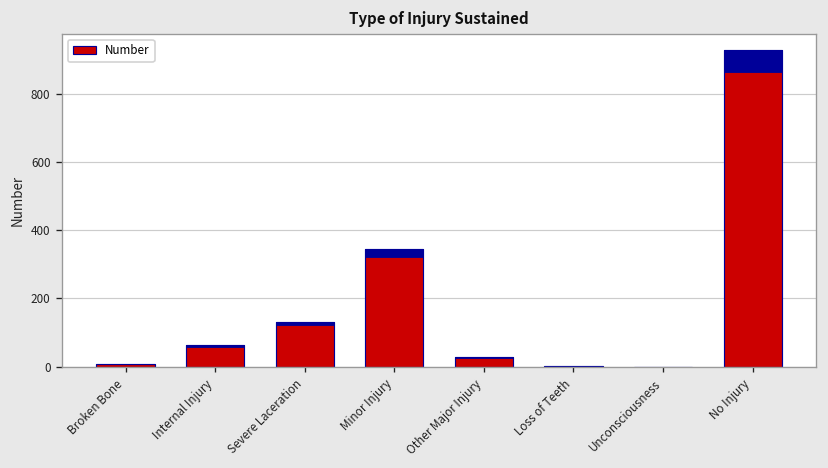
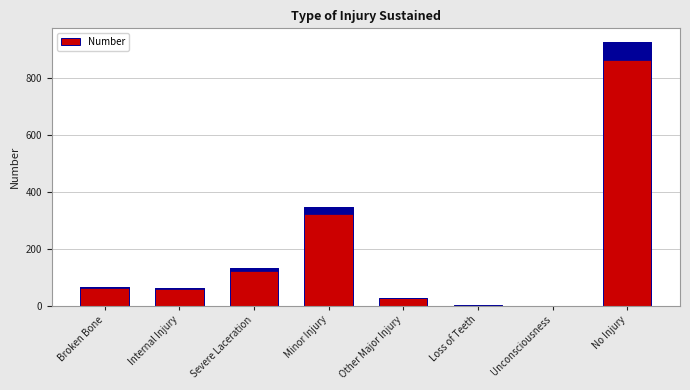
Broken Bone: 10 -> 70
